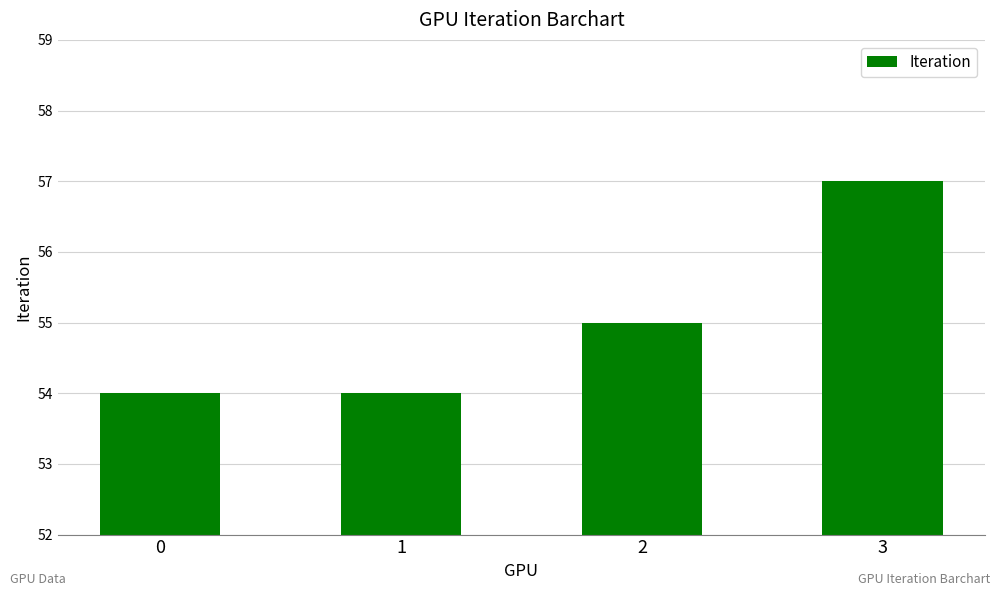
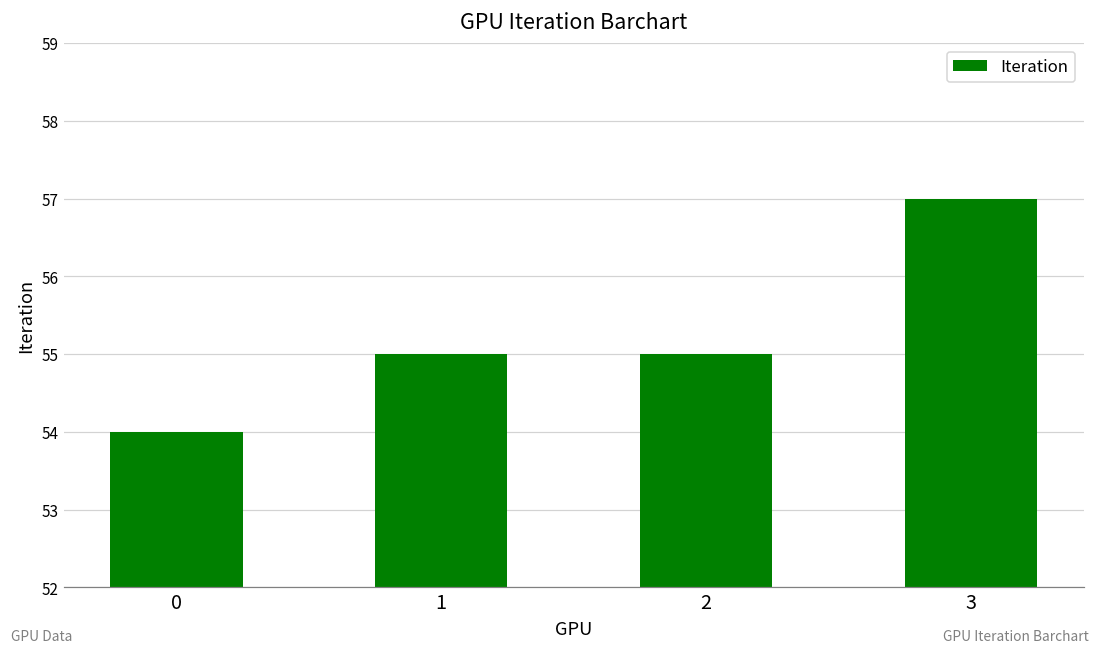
1: 54 -> 55
